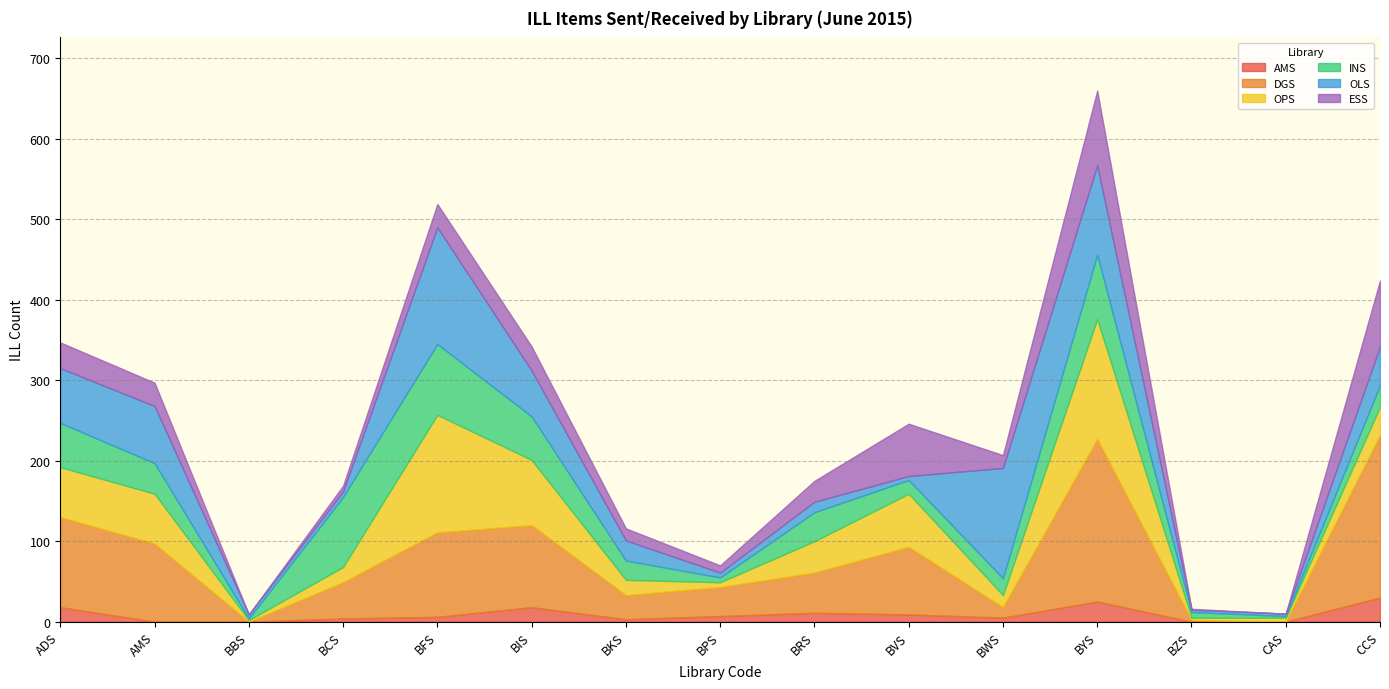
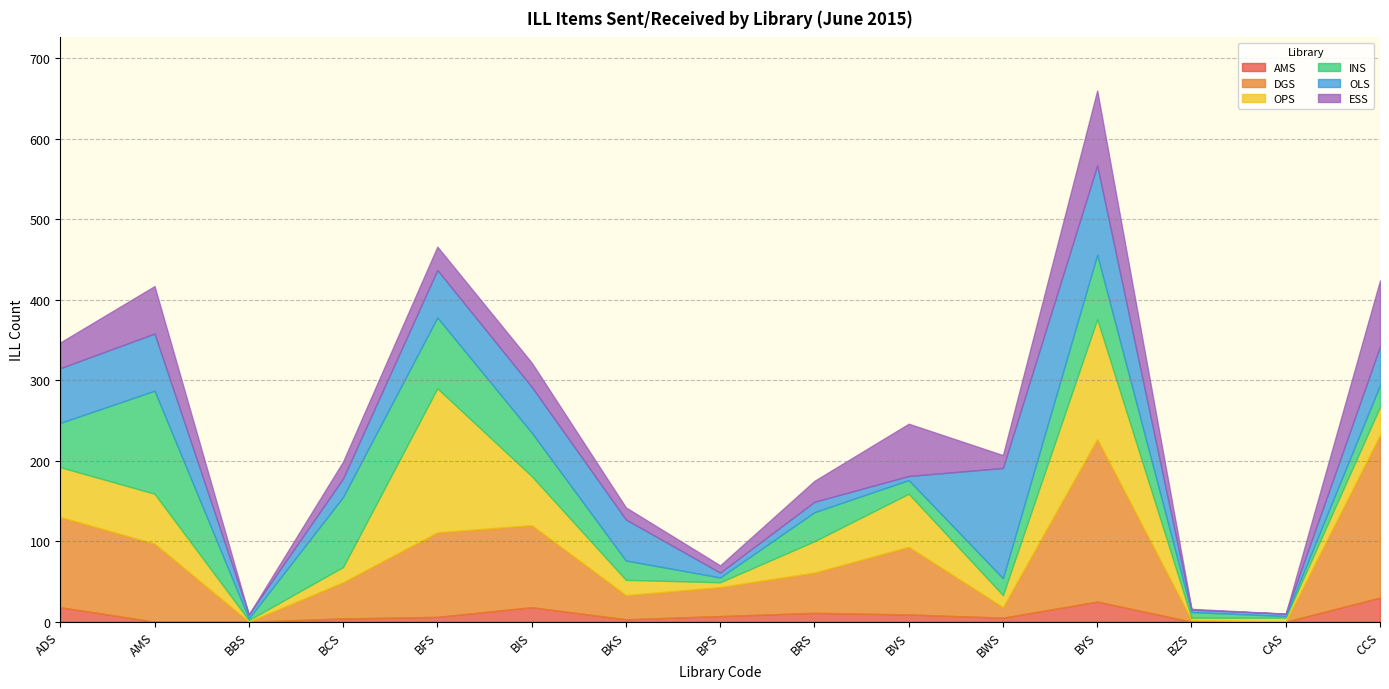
INS, AMS: 40 -> 130
ESS, AMS: 30 -> 60
OLS, BCS: 10 -> 20
ESS, BCS: 10 -> 20
OPS, BFS: 150 -> 180
OLS, BFS: 150 -> 60
OPS, BIS: 80 -> 60
OLS, BKS: 30 -> 50
